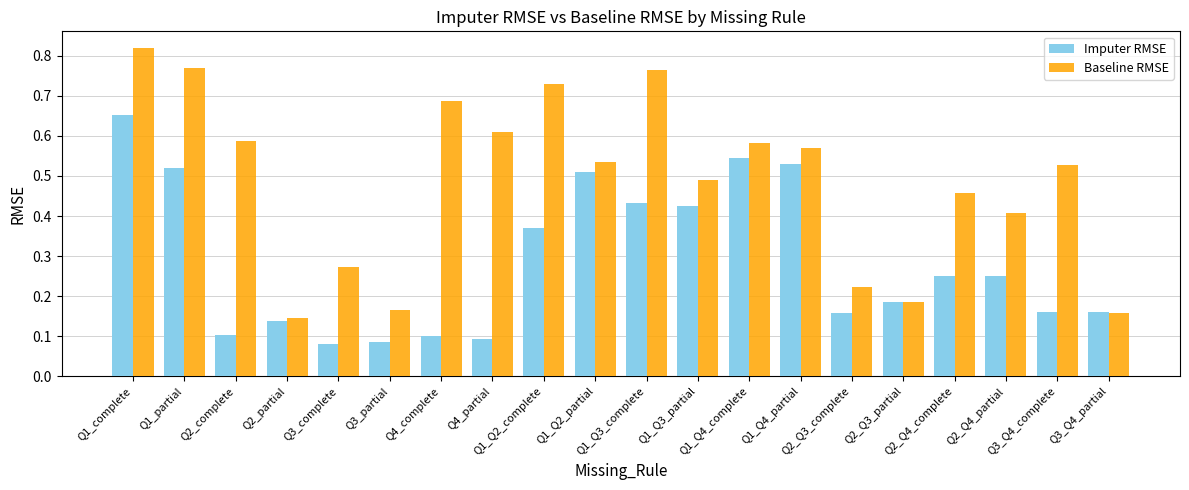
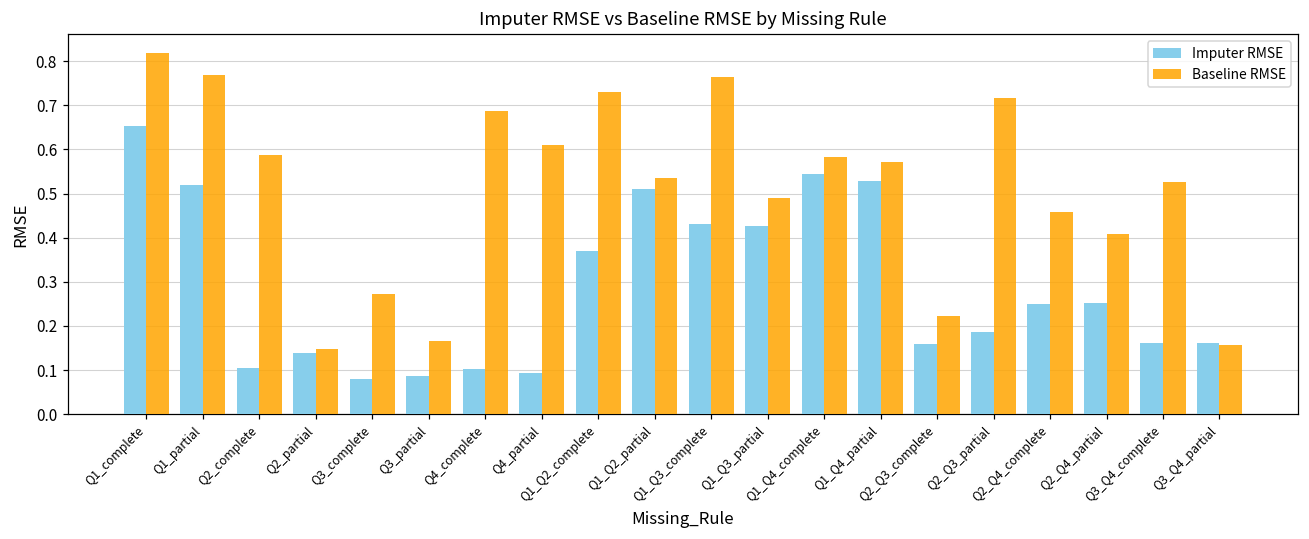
Baseline RMSE, Q2_Q3_partial: 0.19 -> 0.72
